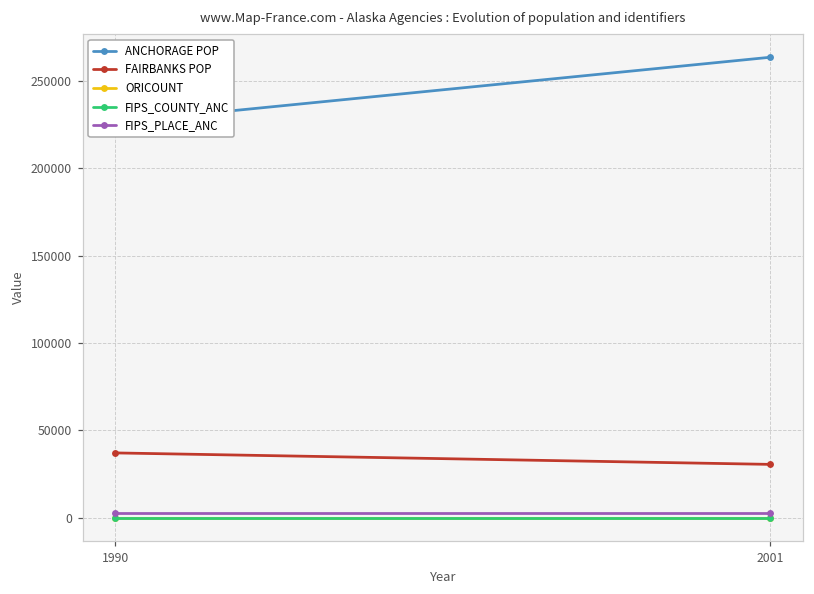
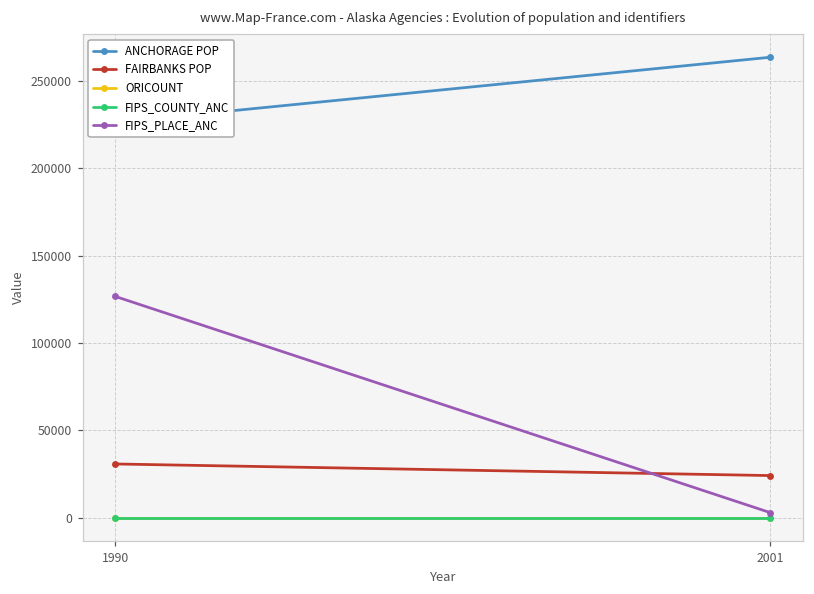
FAIRBANKS POP, 1990: 37000 -> 31000
FIPS_PLACE_ANC, 1990: 3000 -> 127000
FAIRBANKS POP, 2001: 31000 -> 24000
